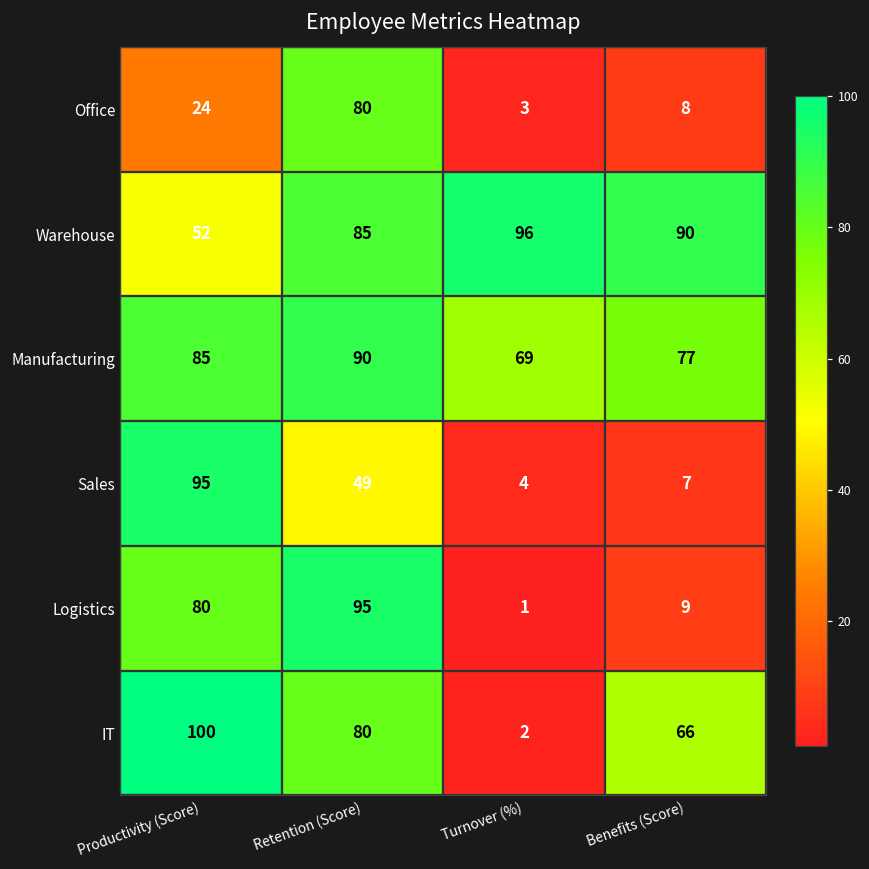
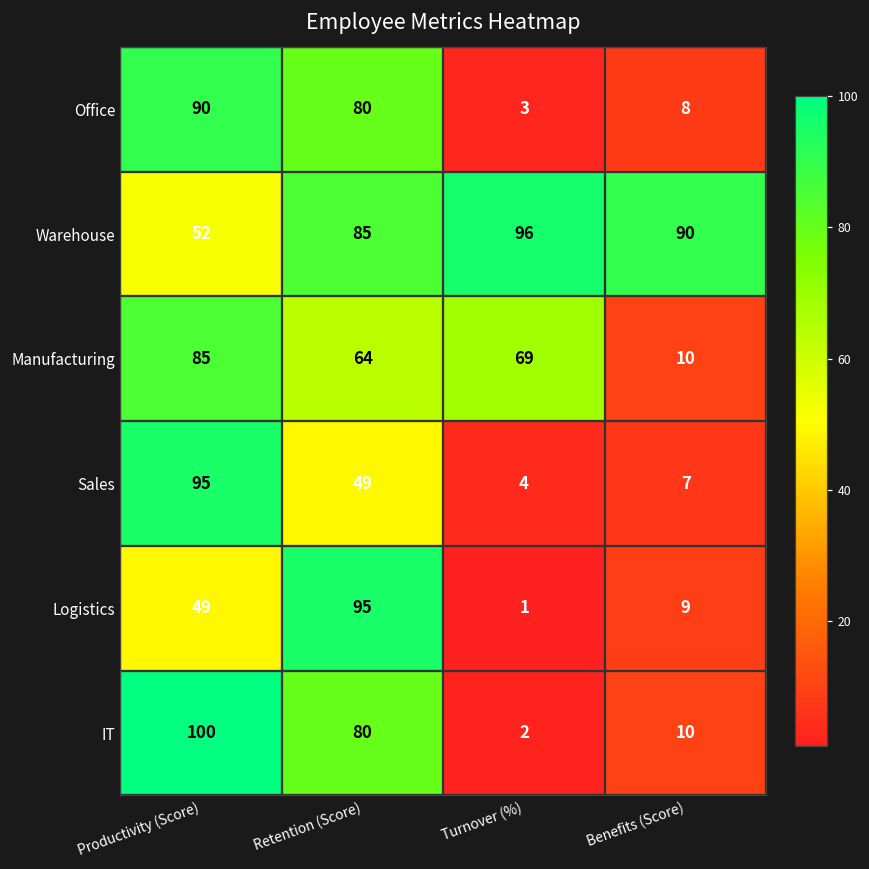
Office, Productivity (Score): 24 -> 90
Manufacturing, Retention (Score): 90 -> 64
Manufacturing, Benefits (Score): 77 -> 10
Logistics, Productivity (Score): 80 -> 49
IT, Benefits (Score): 66 -> 10
